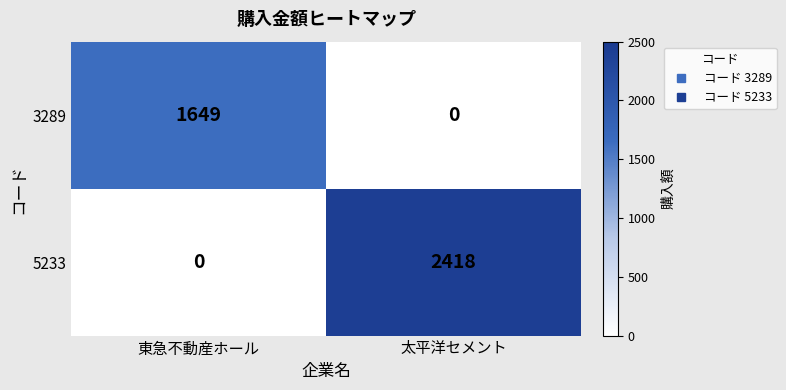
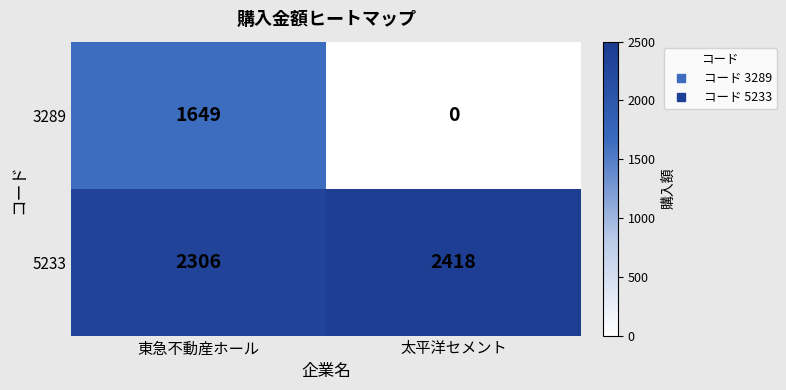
5233, 東急不動産ホール: 0 -> 2306
